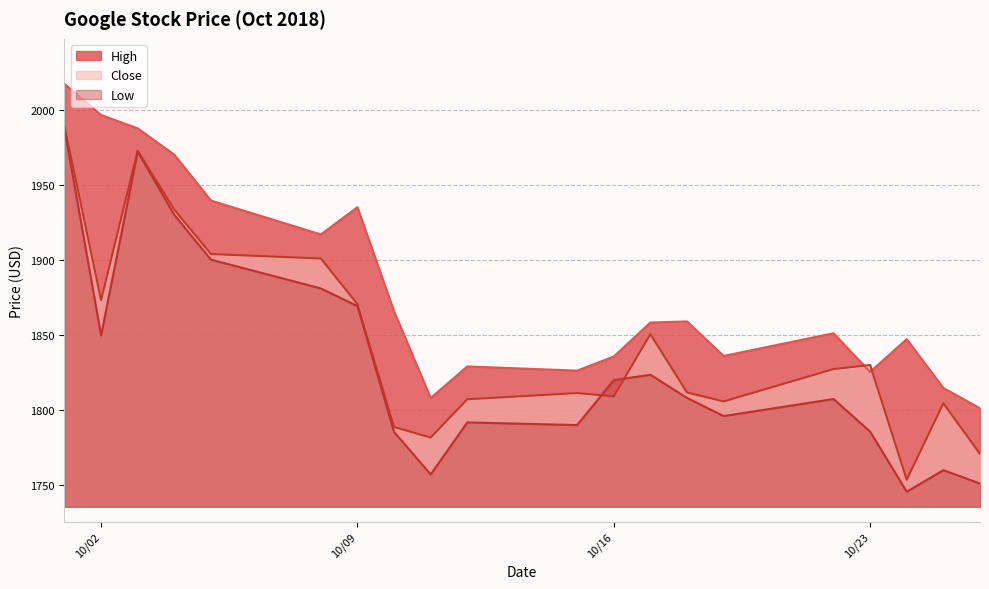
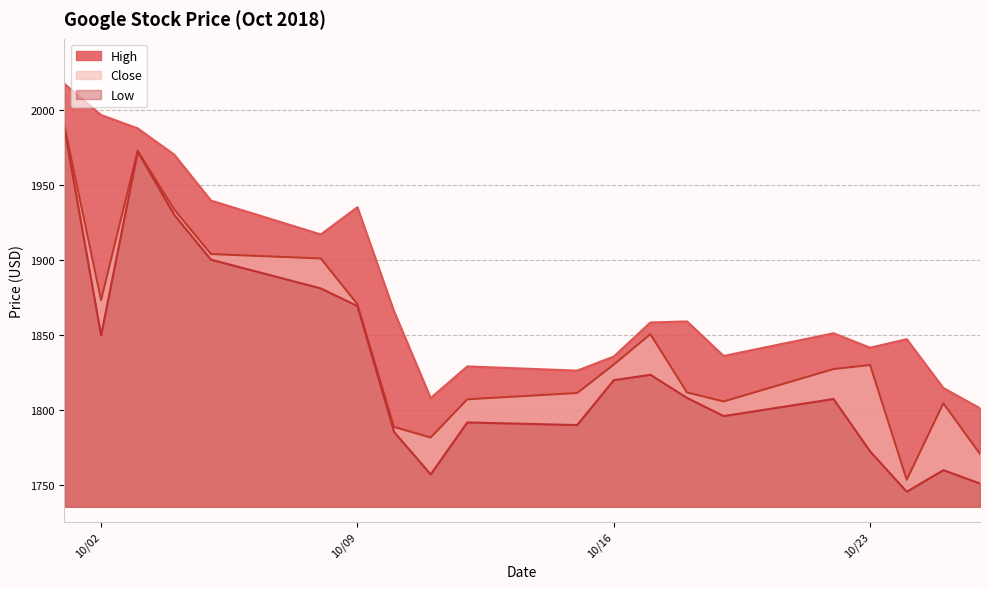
Close, 10/16: 1809 -> 1830
High, 10/23: 1825 -> 1842
Low, 10/23: 1786 -> 1772
